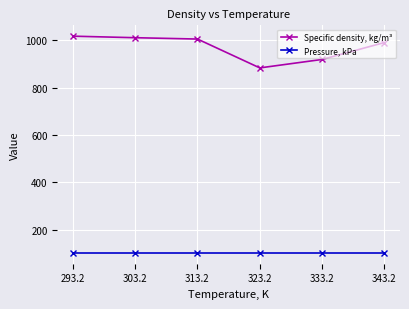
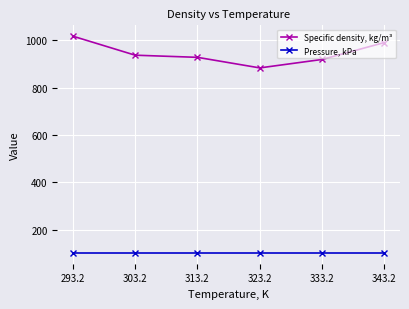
Specific density, kg/m³, 303.2: 1010 -> 940
Specific density, kg/m³, 313.2: 1010 -> 930
